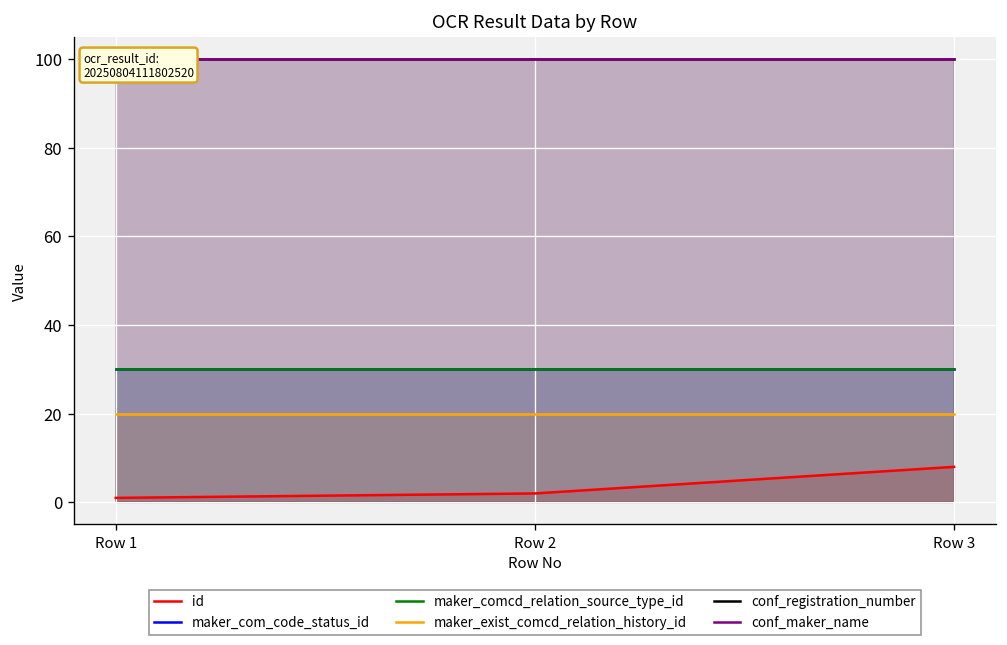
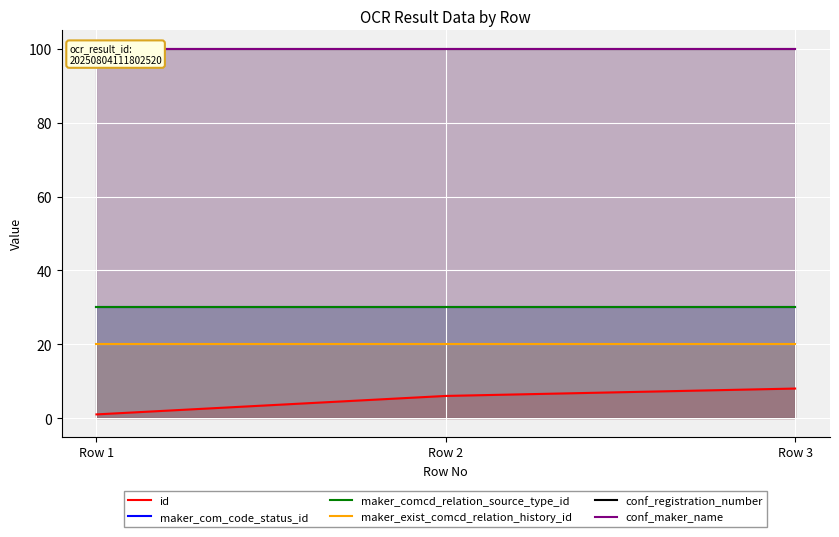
id, Row 2: 2 -> 6
